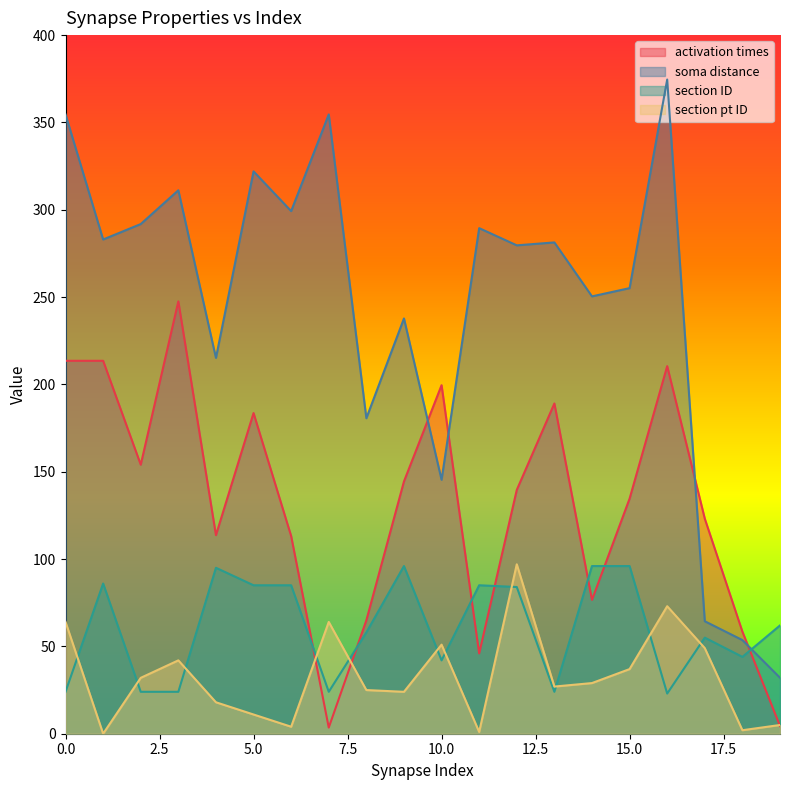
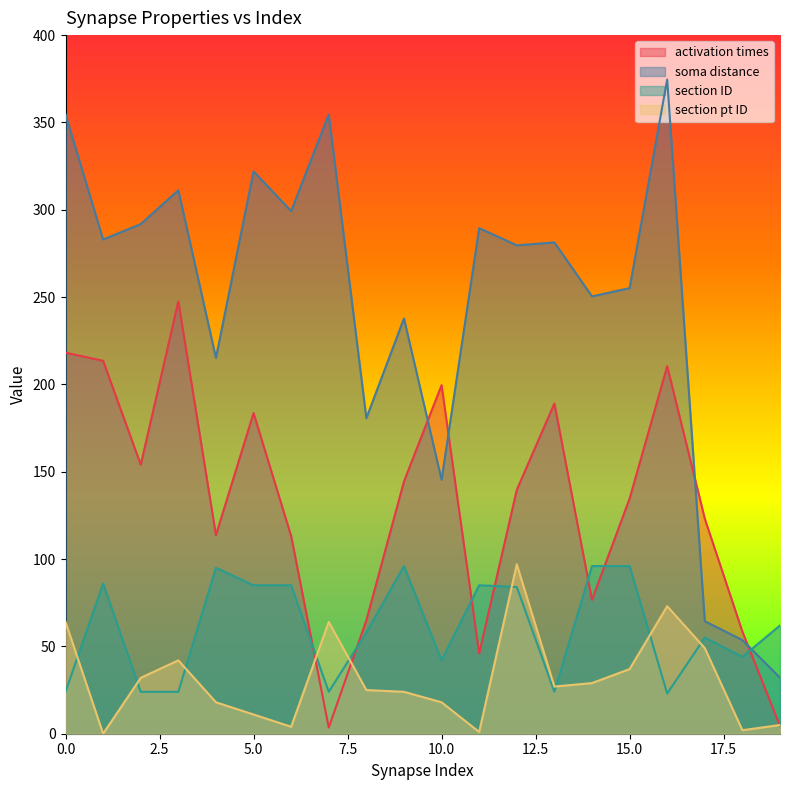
activation times, 0.0: 214 -> 218
section pt ID, 10.0: 51 -> 18
